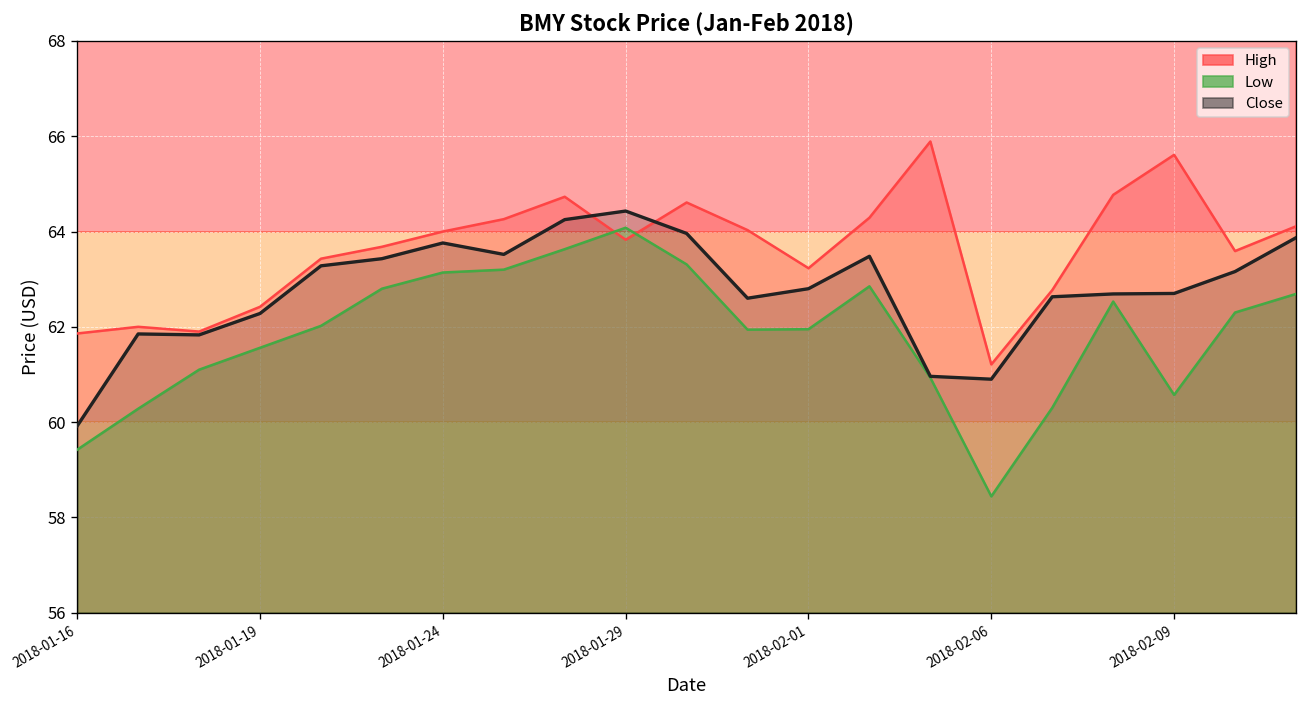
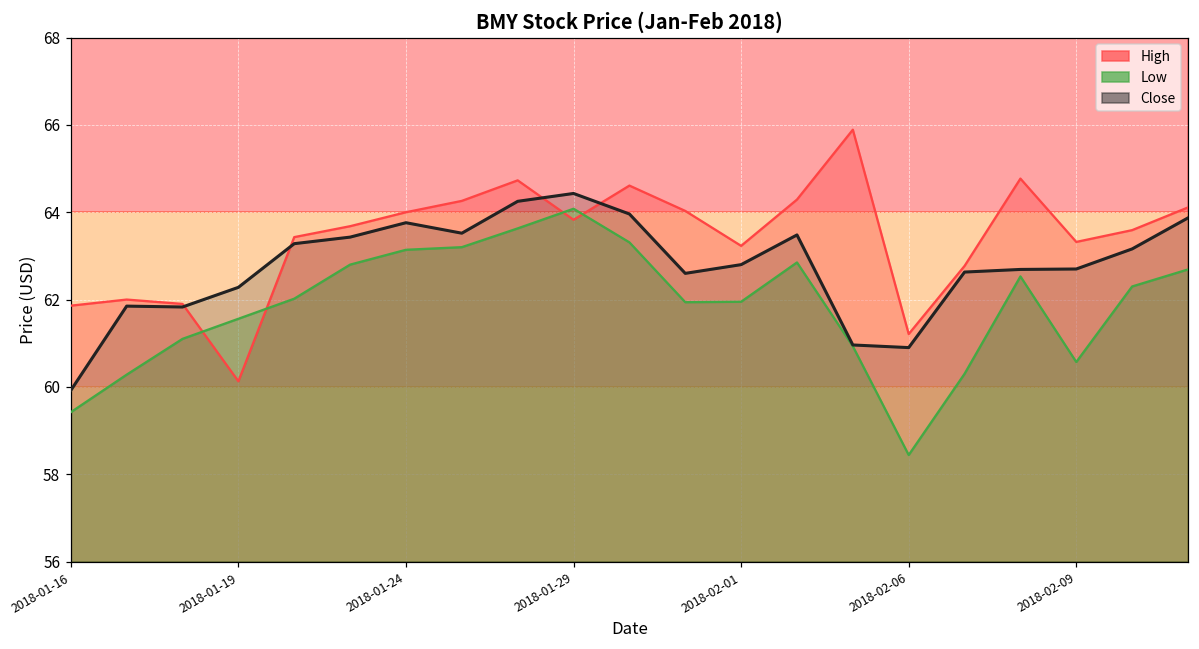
High, 2018-01-19: 62.4 -> 60.1
High, 2018-02-09: 65.6 -> 63.3
